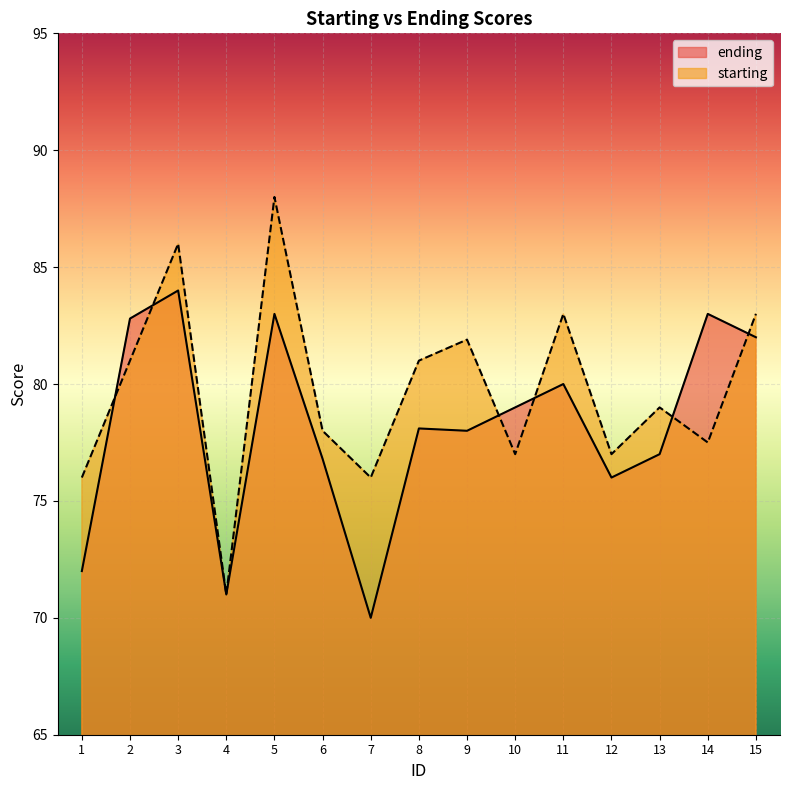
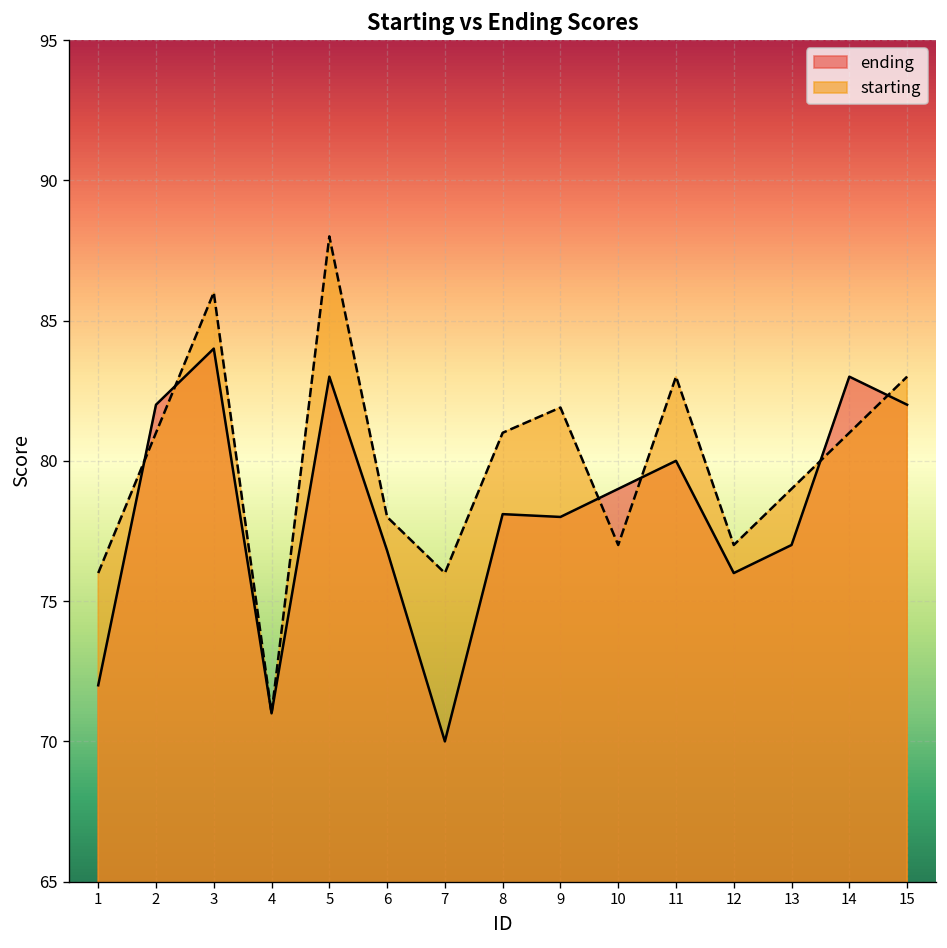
ending, 2: 82.8 -> 82.0
starting, 14: 77.5 -> 81.0
